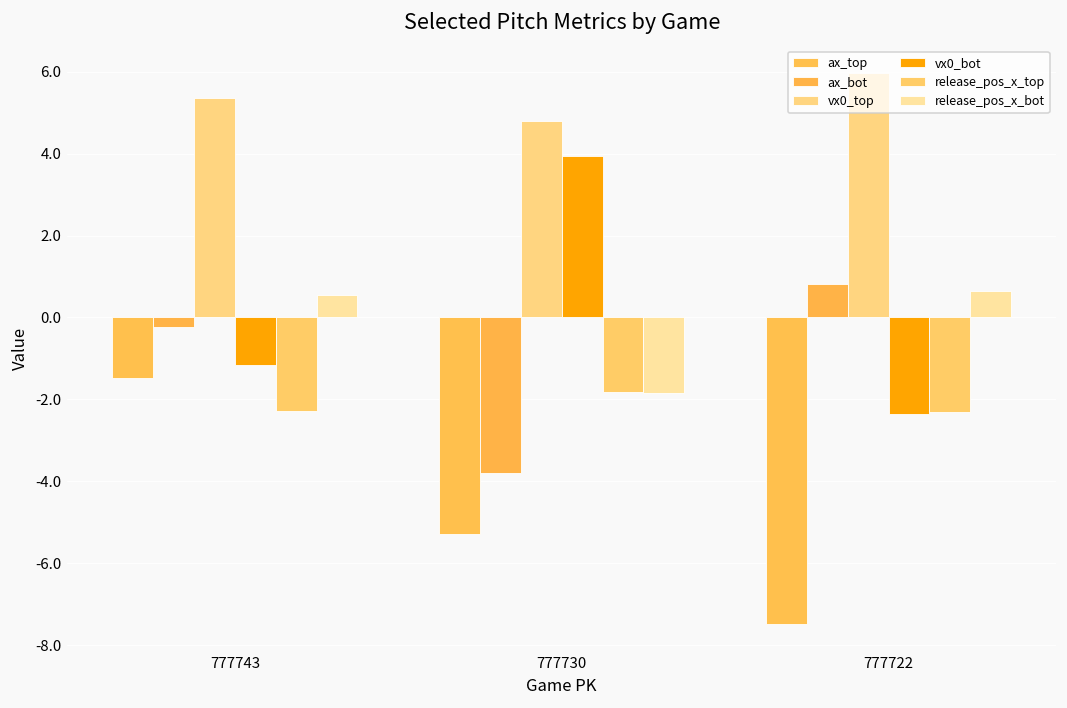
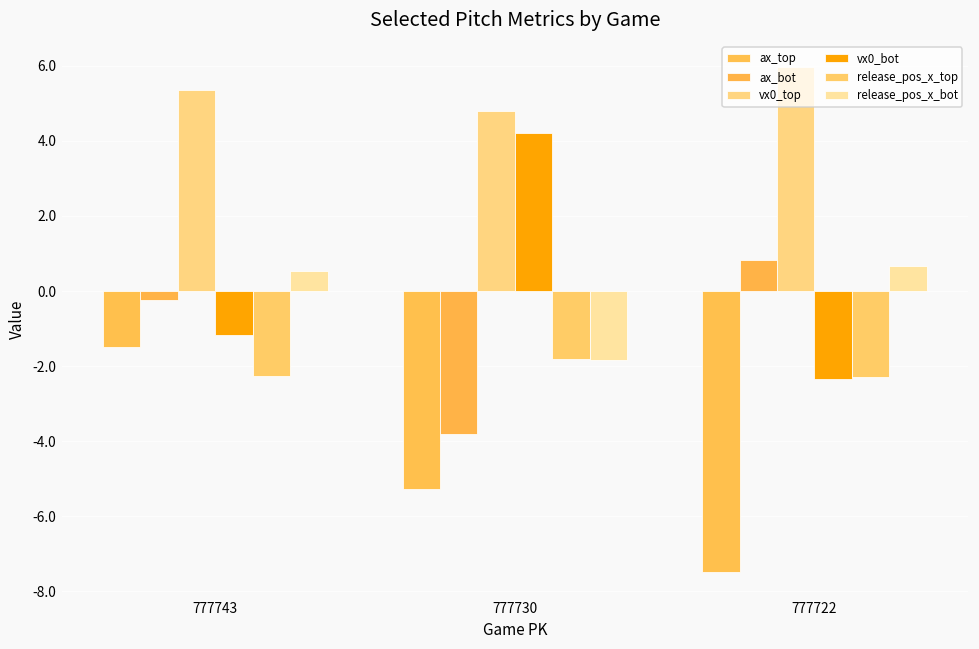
vx0_bot, 777730: 3.9 -> 4.2
